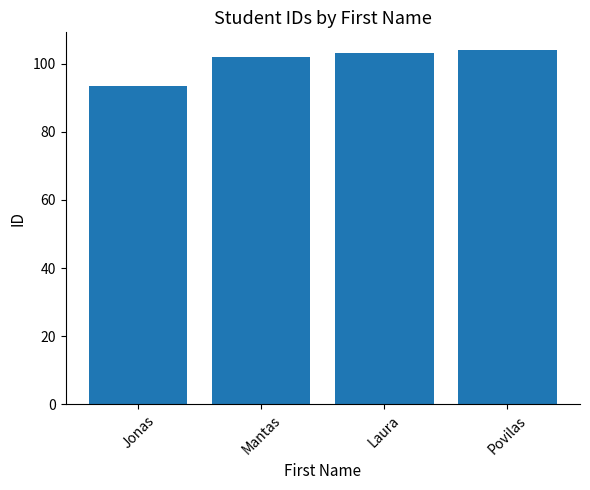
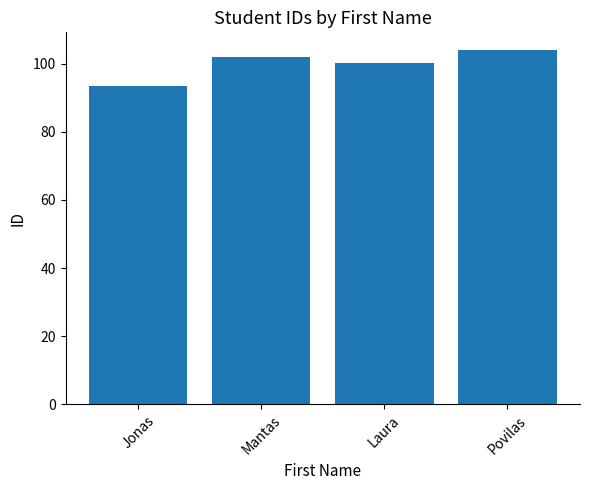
Laura: 103 -> 100
